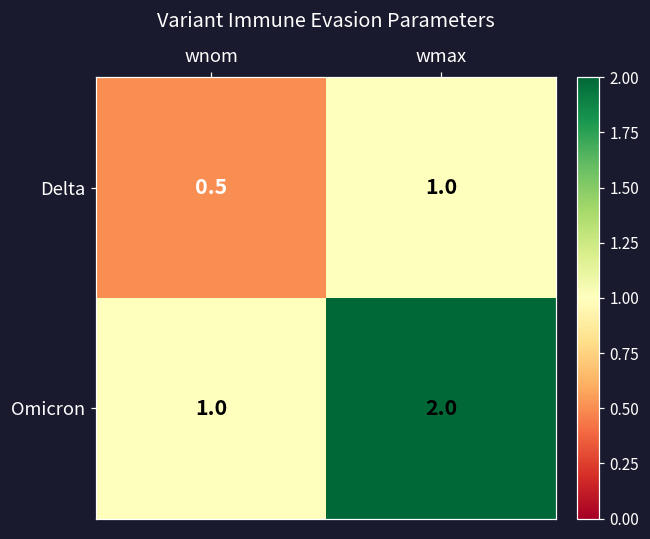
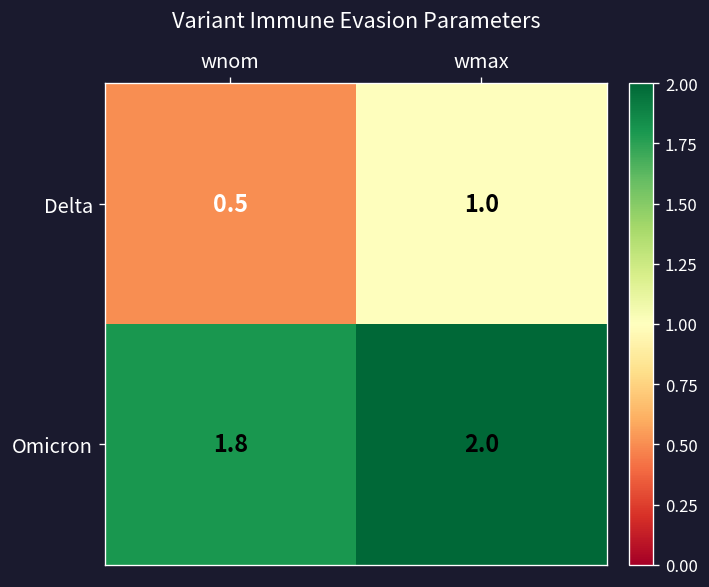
Omicron, wnom: 1.0 -> 1.8
